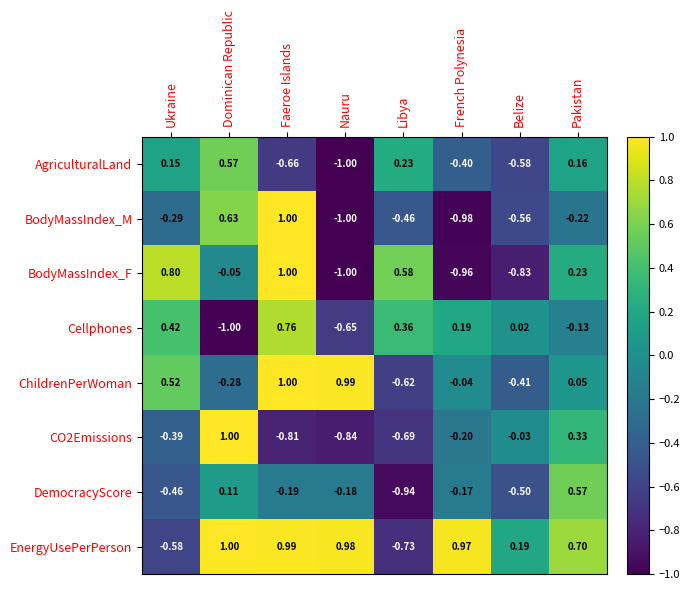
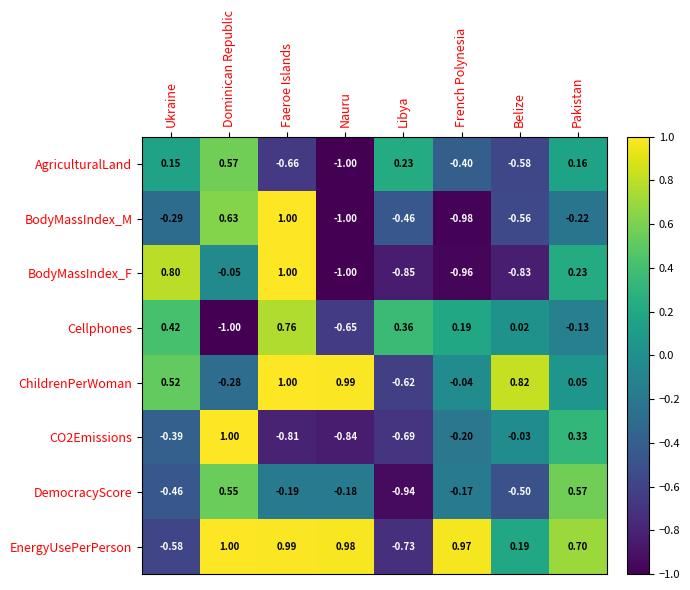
BodyMassIndex_F, Libya: 0.58 -> -0.85
ChildrenPerWoman, Belize: -0.41 -> 0.82
DemocracyScore, Dominican Republic: 0.11 -> 0.55
